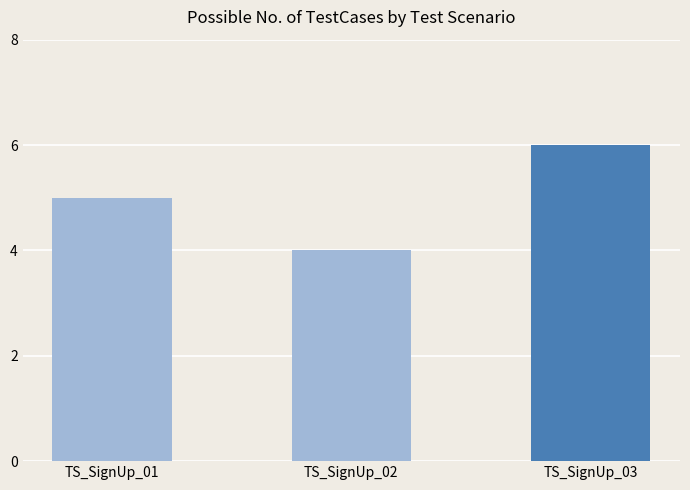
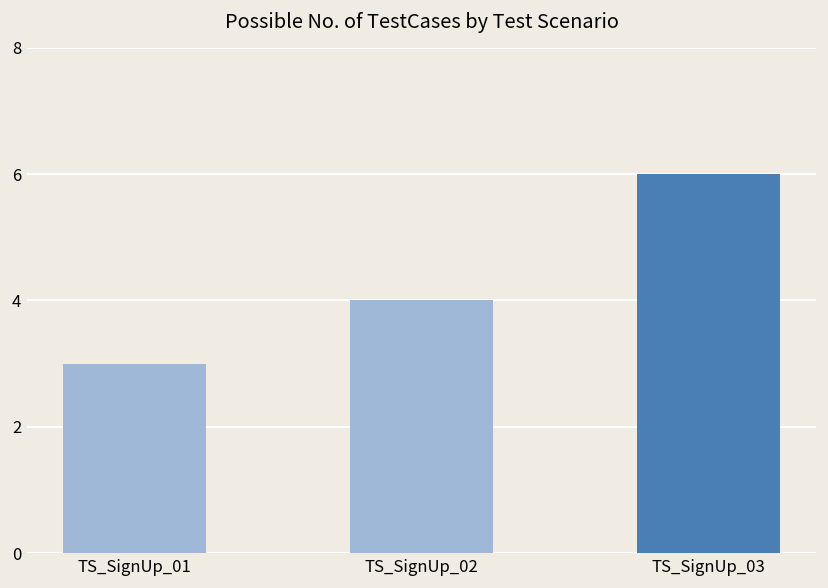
TS_SignUp_01: 5 -> 3
